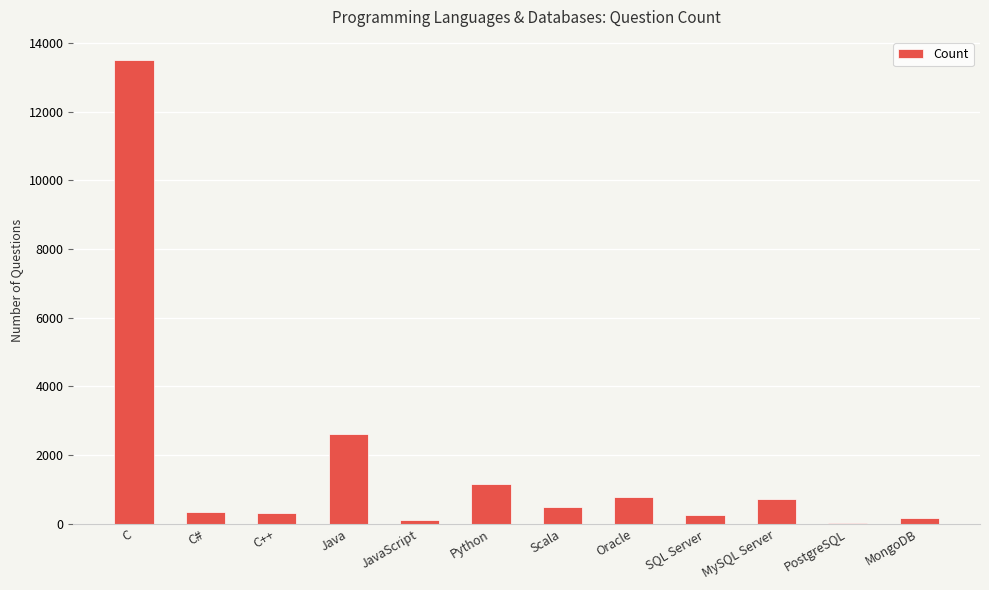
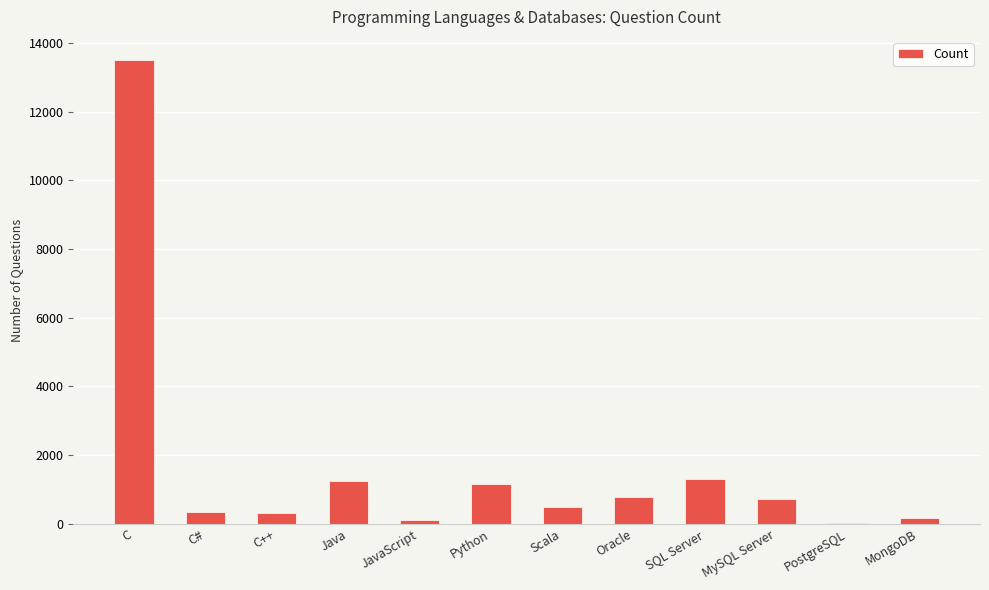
Java: 2600 -> 1200
SQL Server: 300 -> 1300
